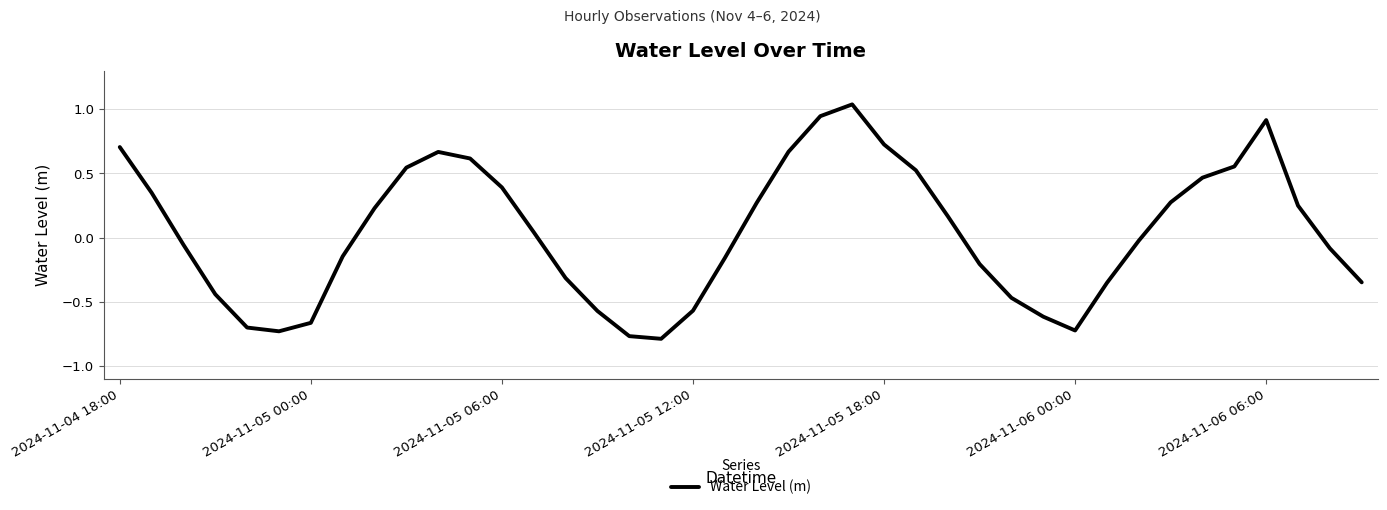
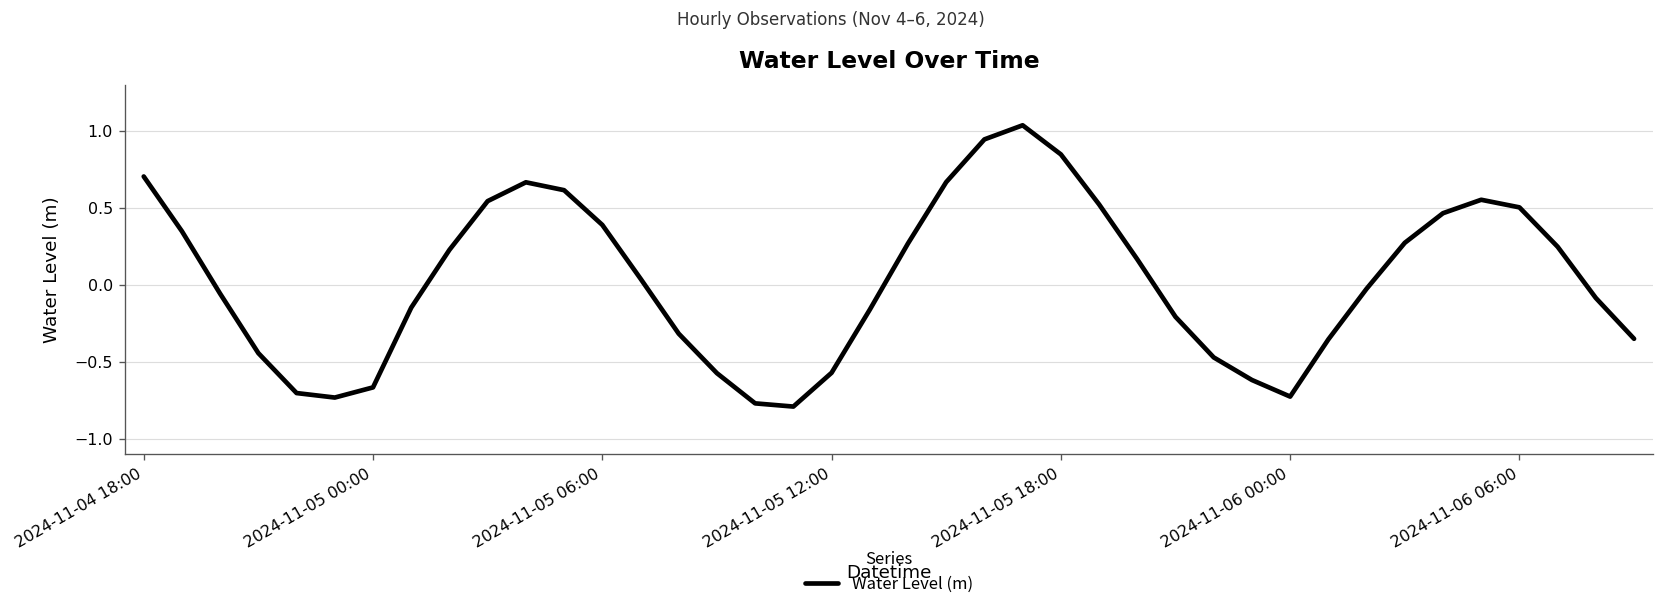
2024-11-05 18:00: 0.73 -> 0.85
2024-11-06 06:00: 0.92 -> 0.50
